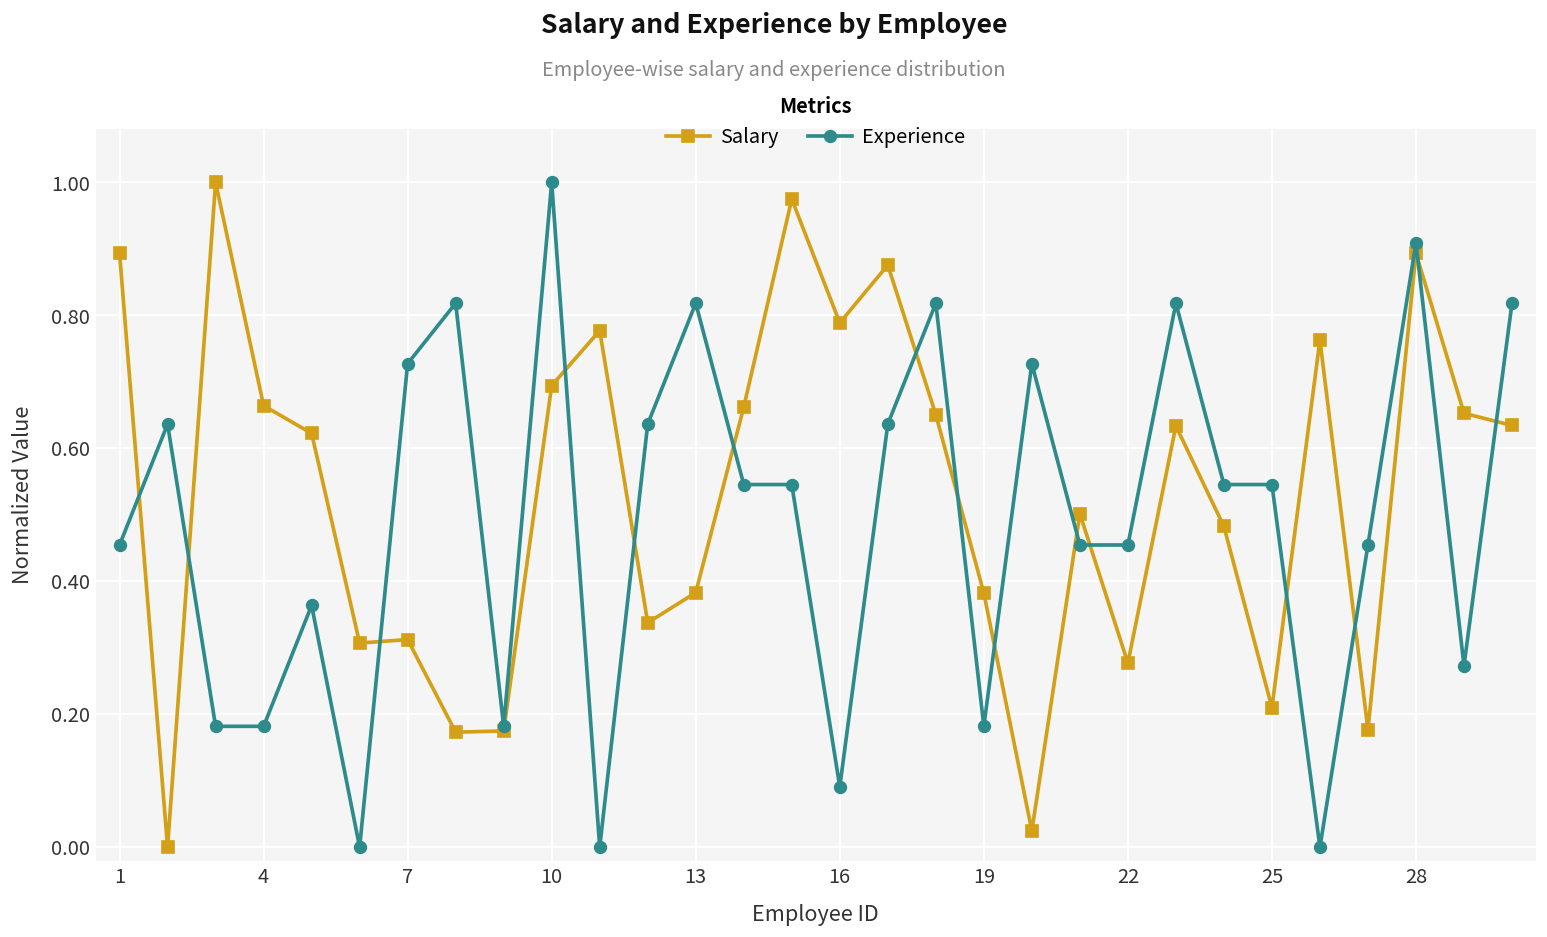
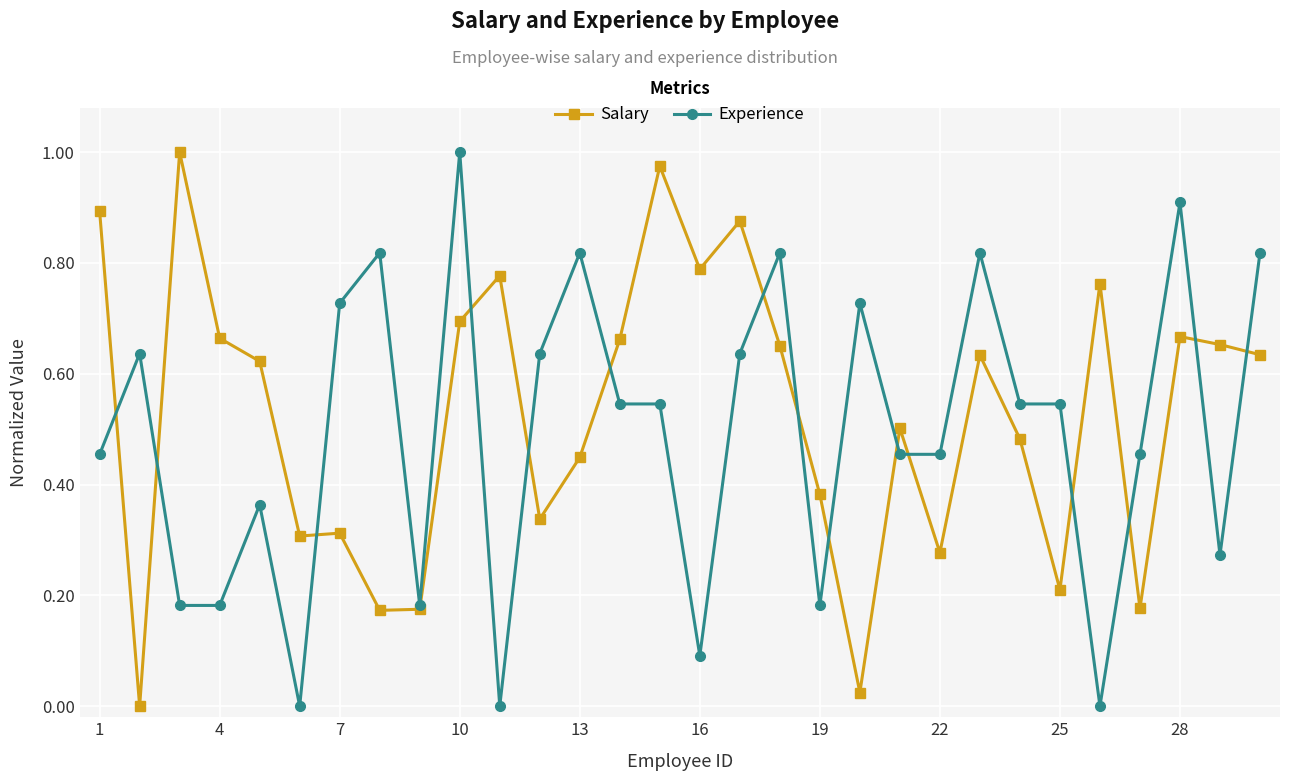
Salary, 13: 0.38 -> 0.45
Salary, 28: 0.89 -> 0.67
